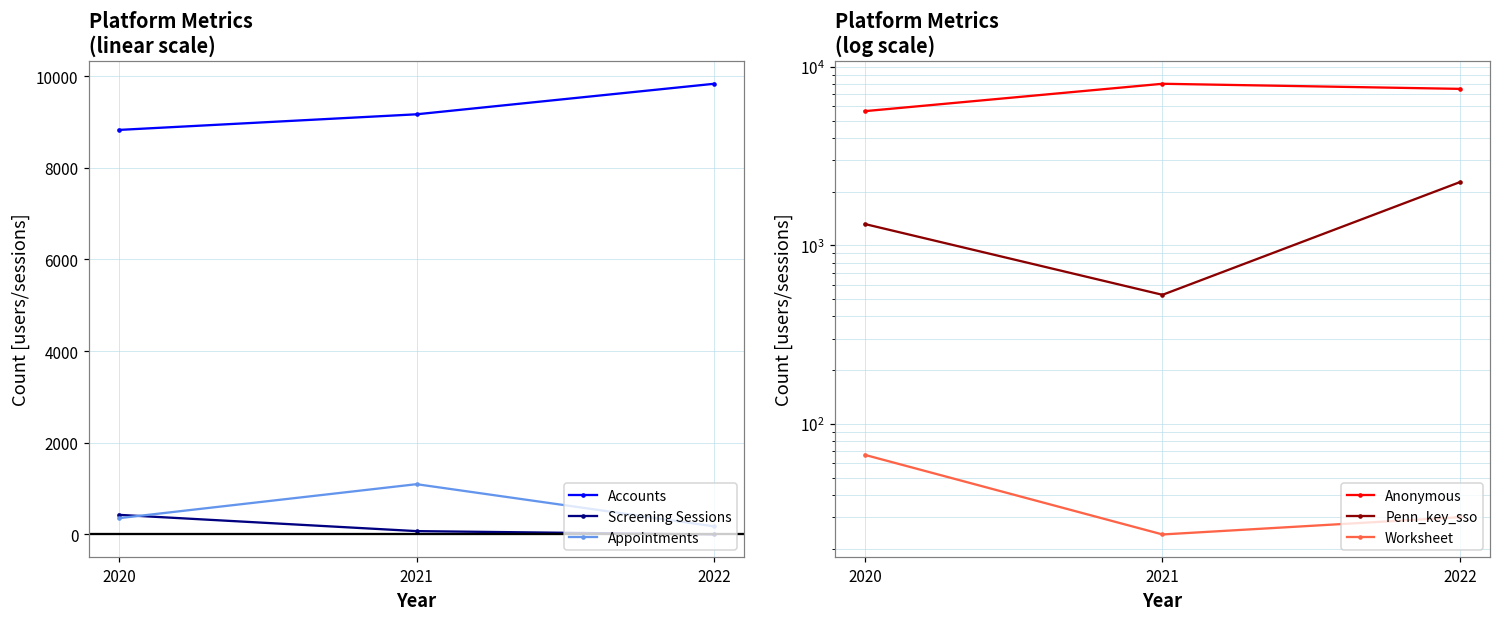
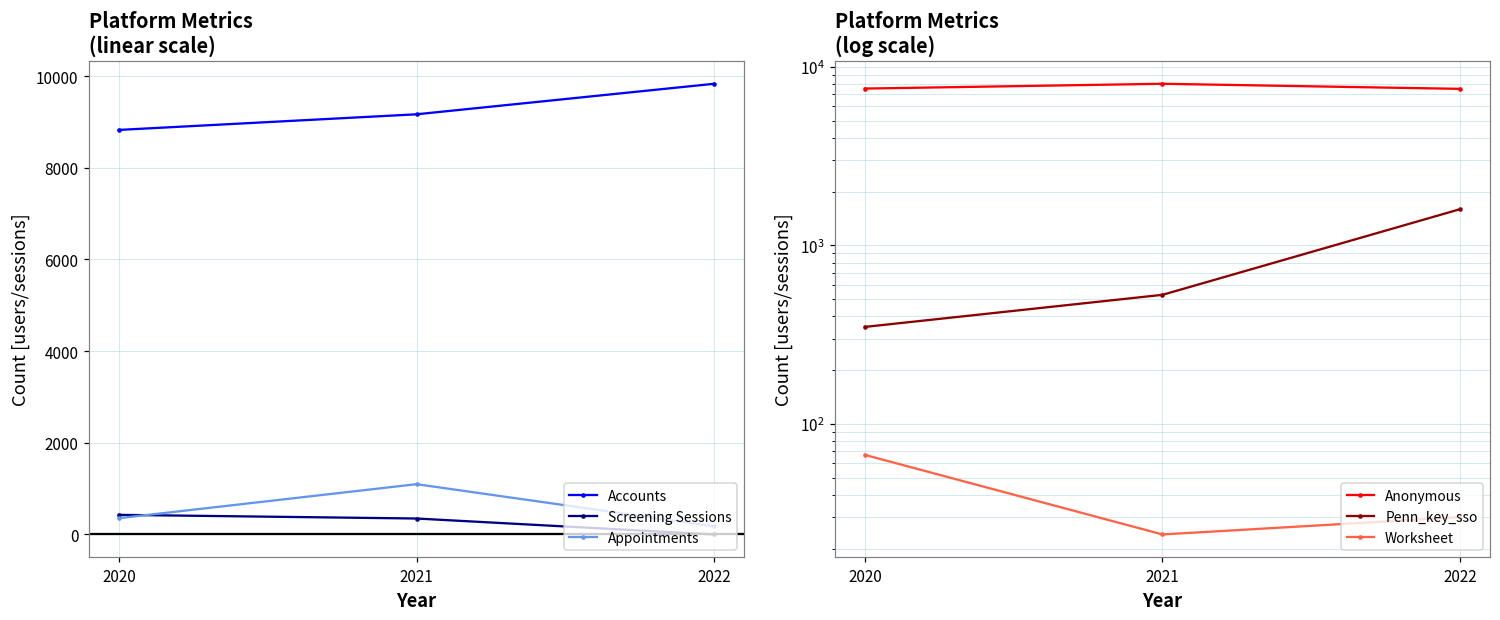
Platform Metrics (linear scale), Screening Sessions, 2021: 100 -> 300
Platform Metrics (log scale), Anonymous, 2020: 5600 -> 8000
Platform Metrics (log scale), Penn_key_sso, 2020: 1300 -> 350
Platform Metrics (log scale), Penn_key_sso, 2022: 2300 -> 1600
